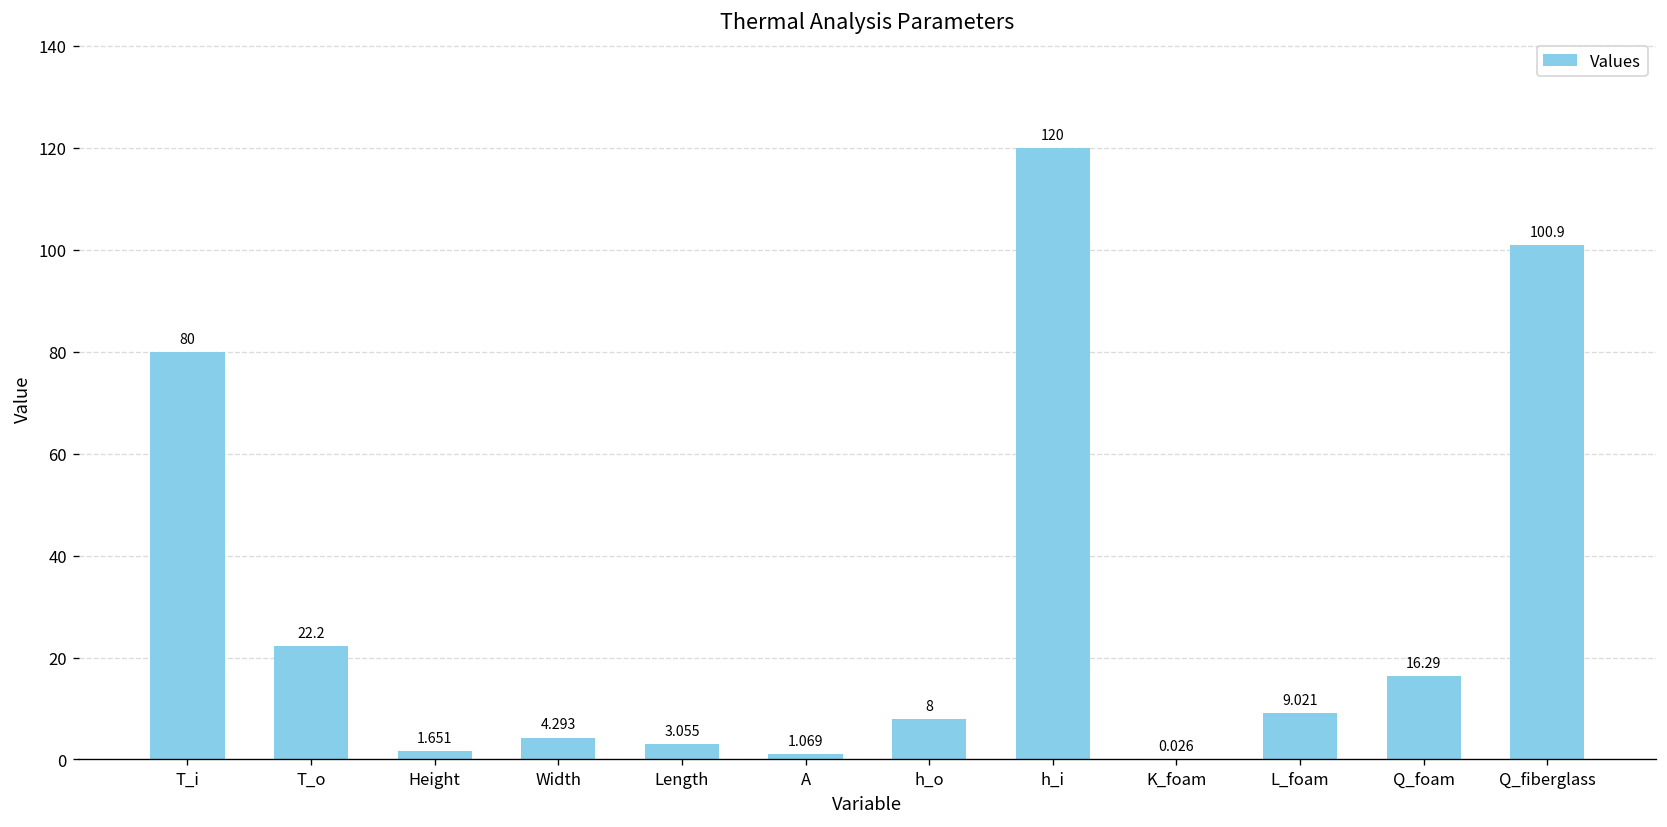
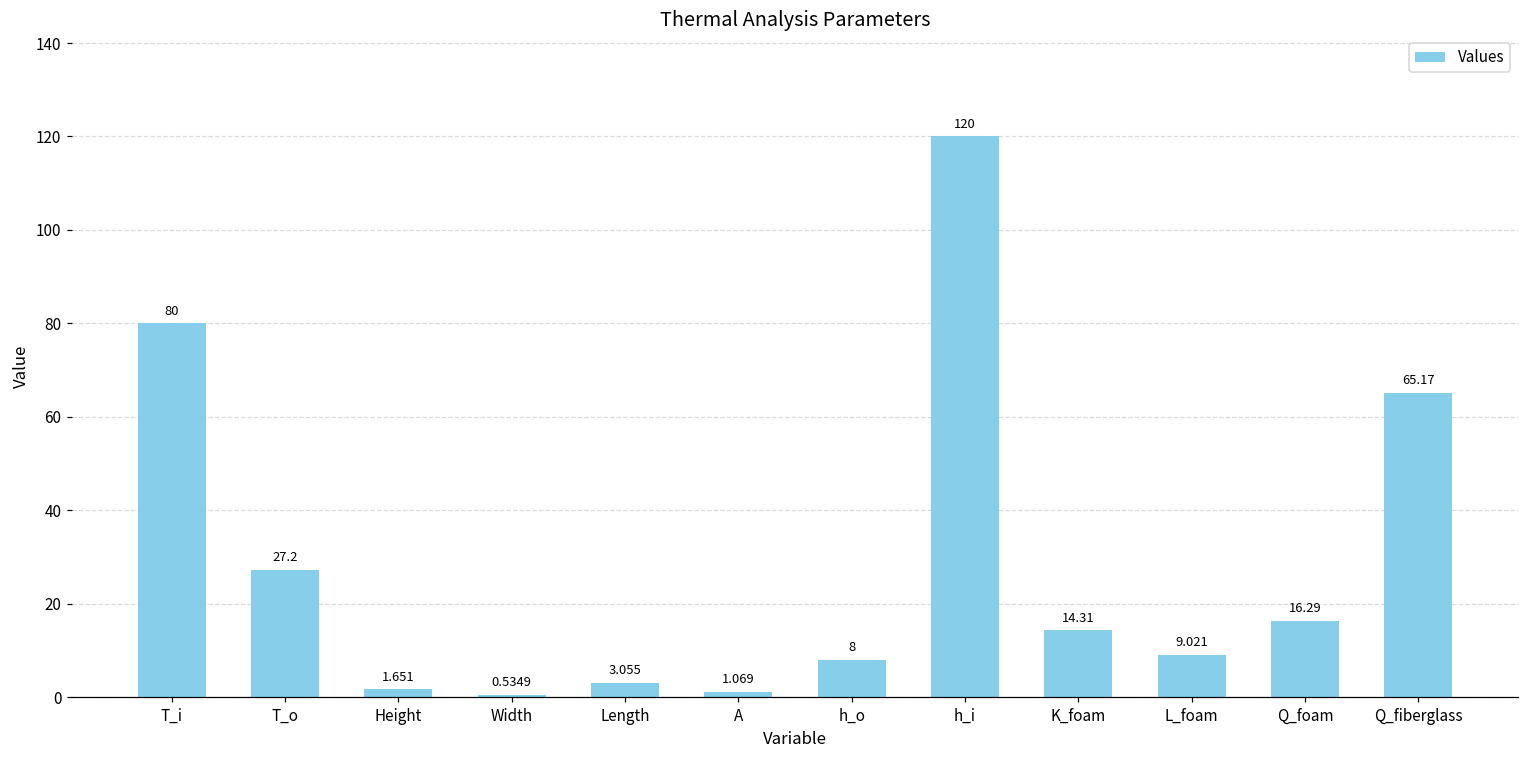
T_o: 22.2 -> 27.2
Width: 4.293 -> 0.5349
K_foam: 0.026 -> 14.31
Q_fiberglass: 100.9 -> 65.17
